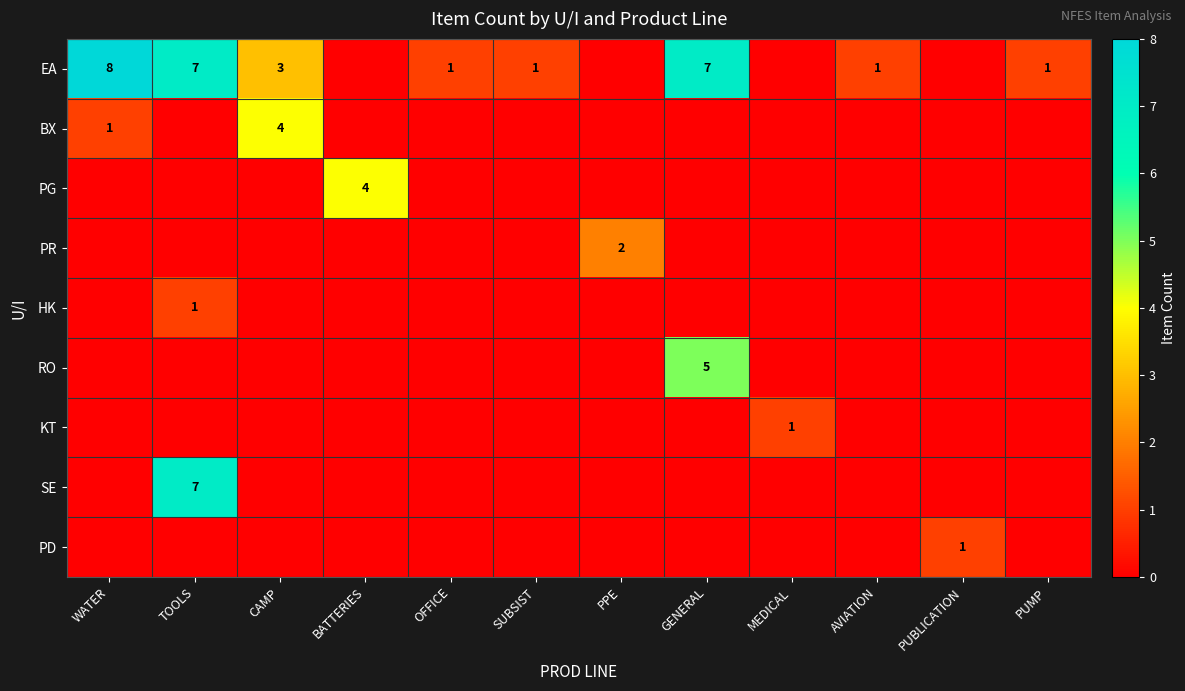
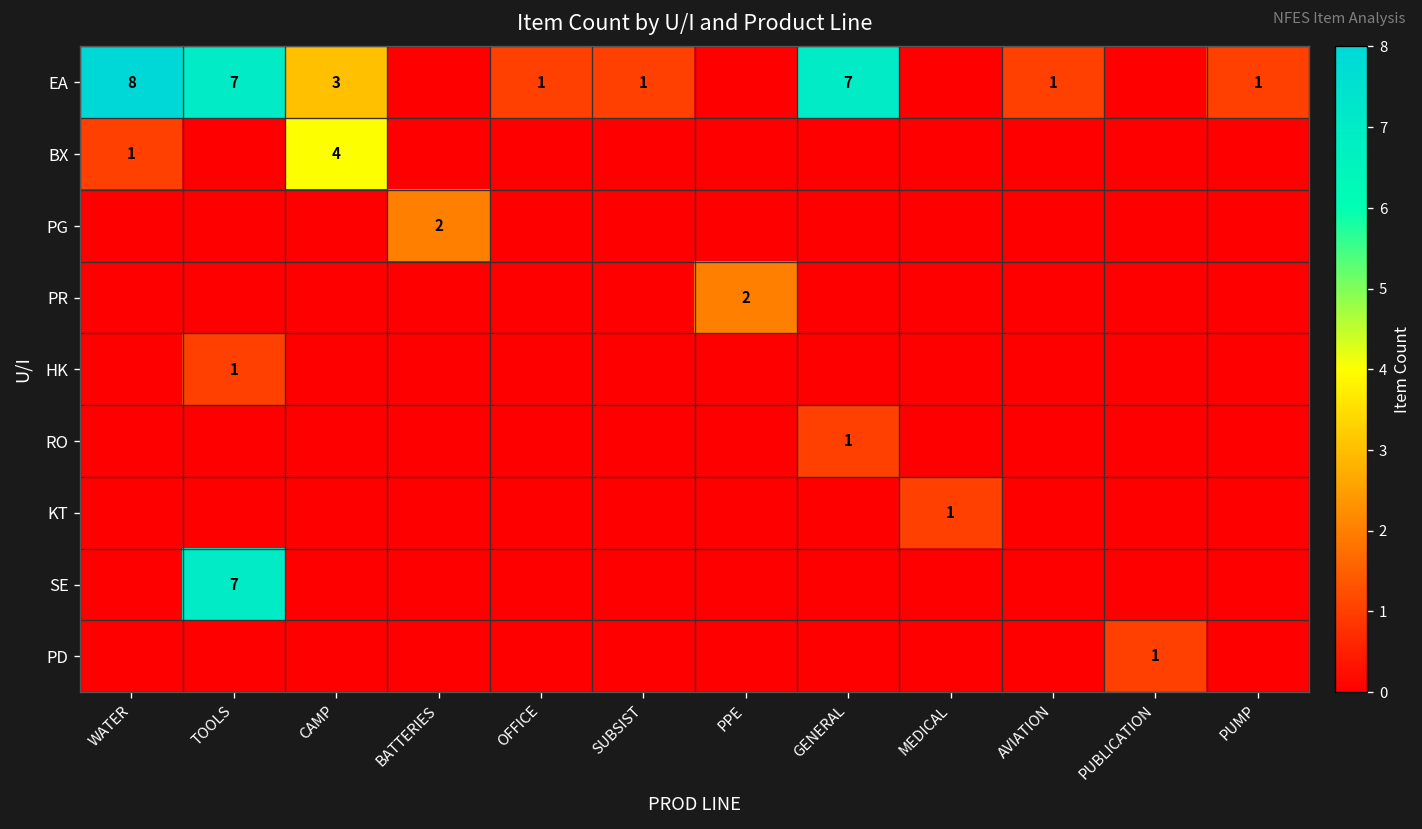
PG, BATTERIES: 4 -> 2
RO, GENERAL: 5 -> 1
